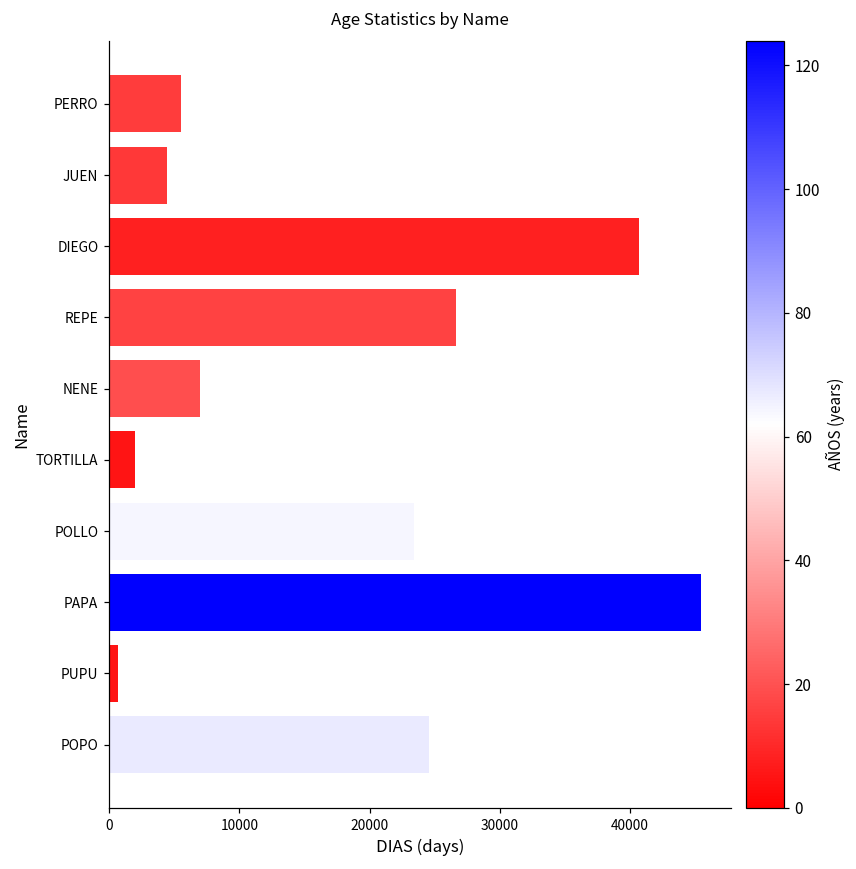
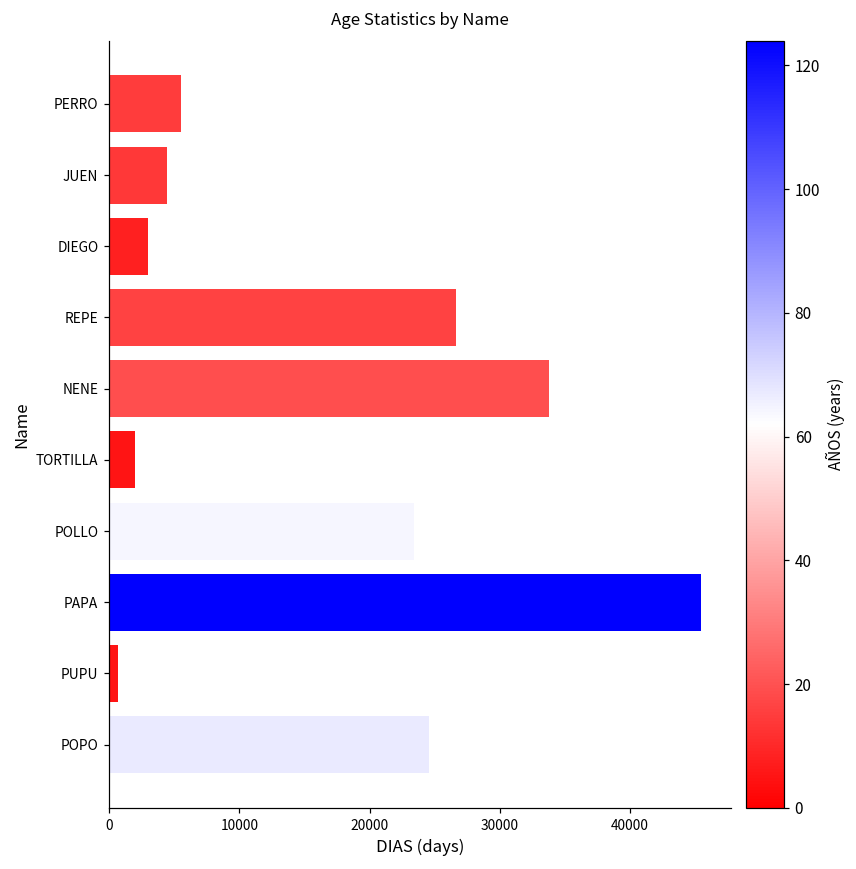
DIEGO: 40700 -> 3000
NENE: 7000 -> 33800
